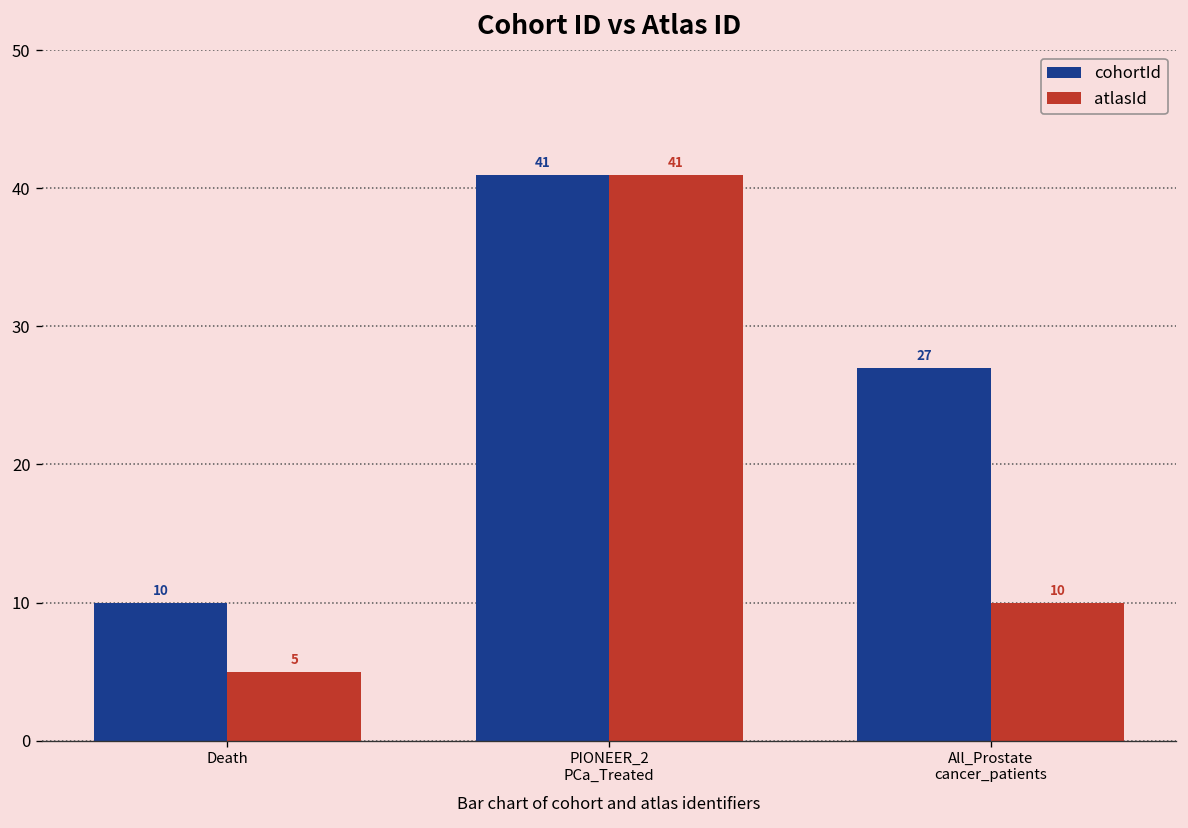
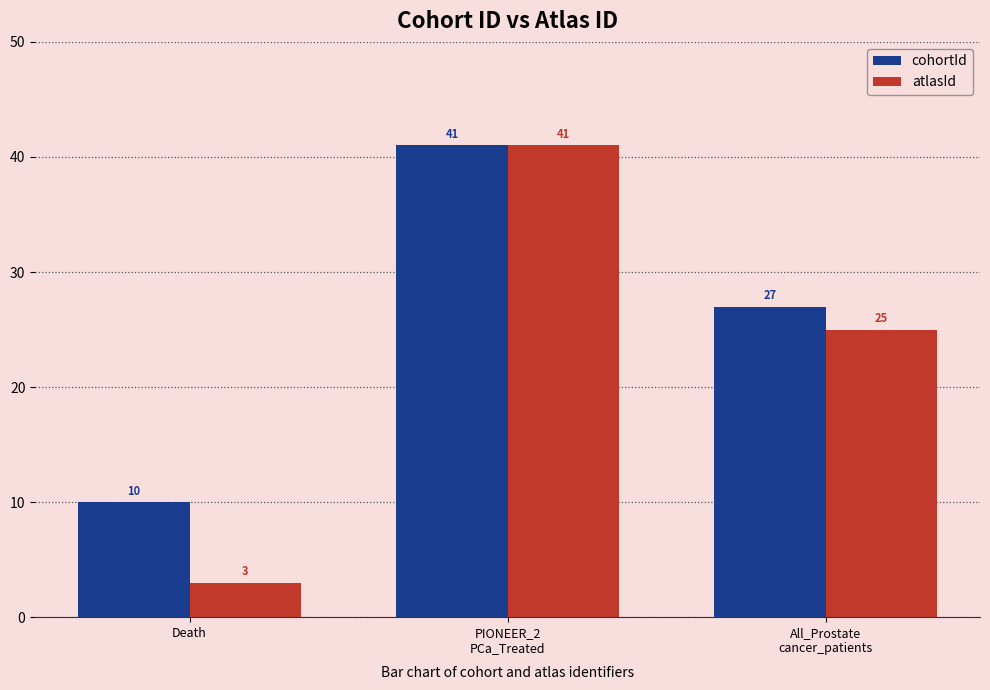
atlasId, Death: 5 -> 3
atlasId, All_Prostate cancer_patients: 10 -> 25
